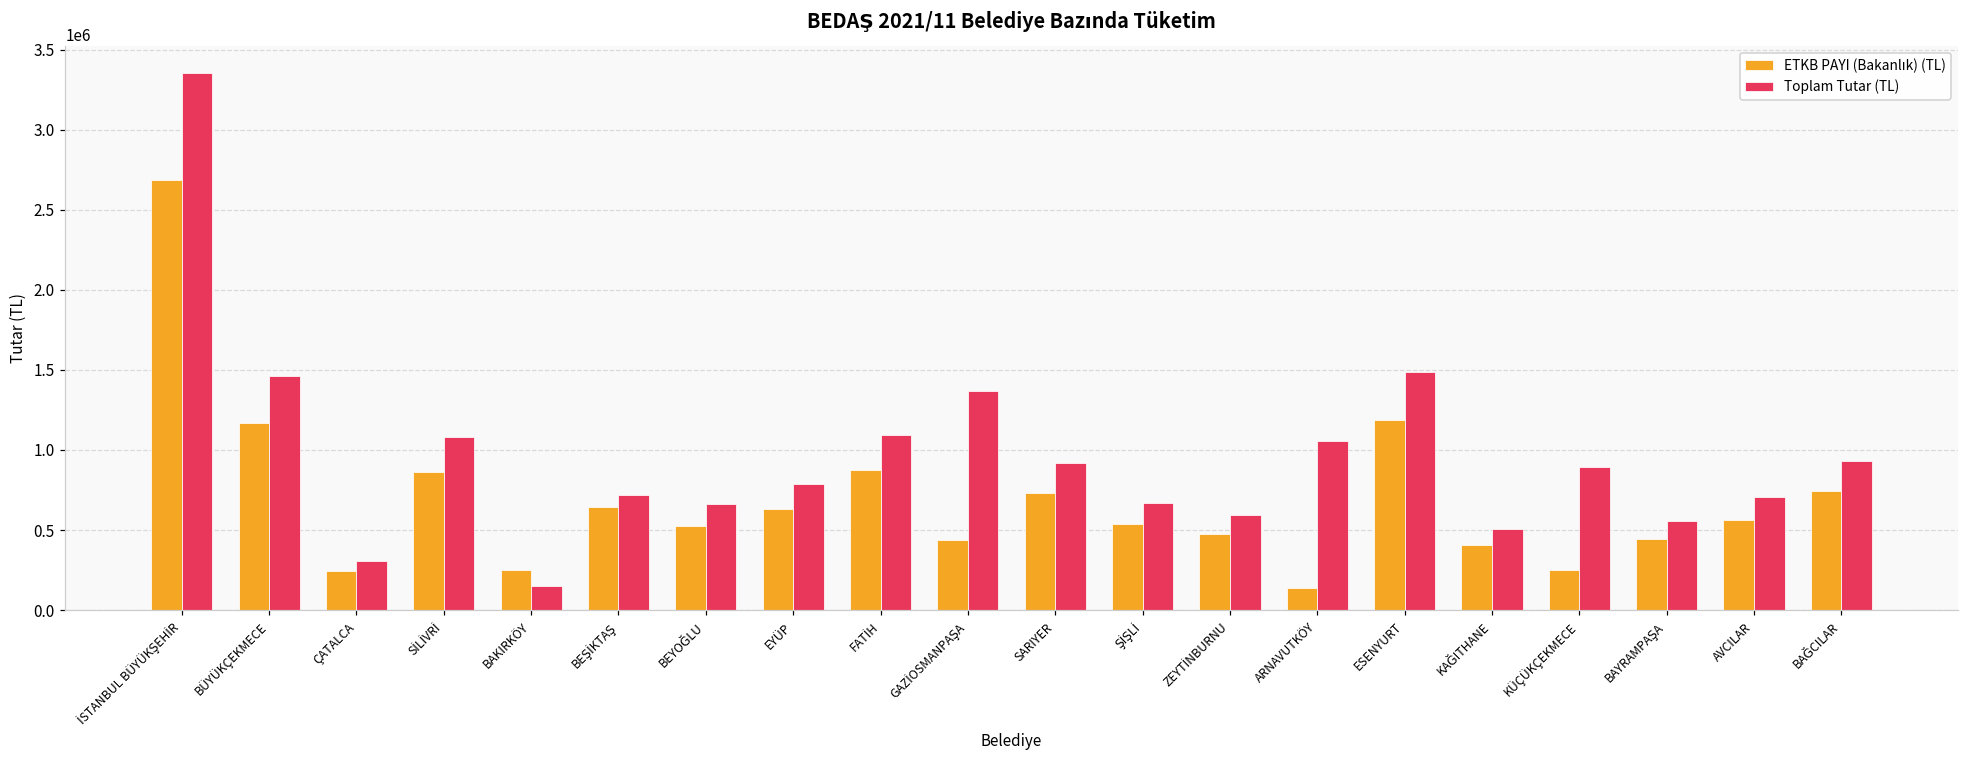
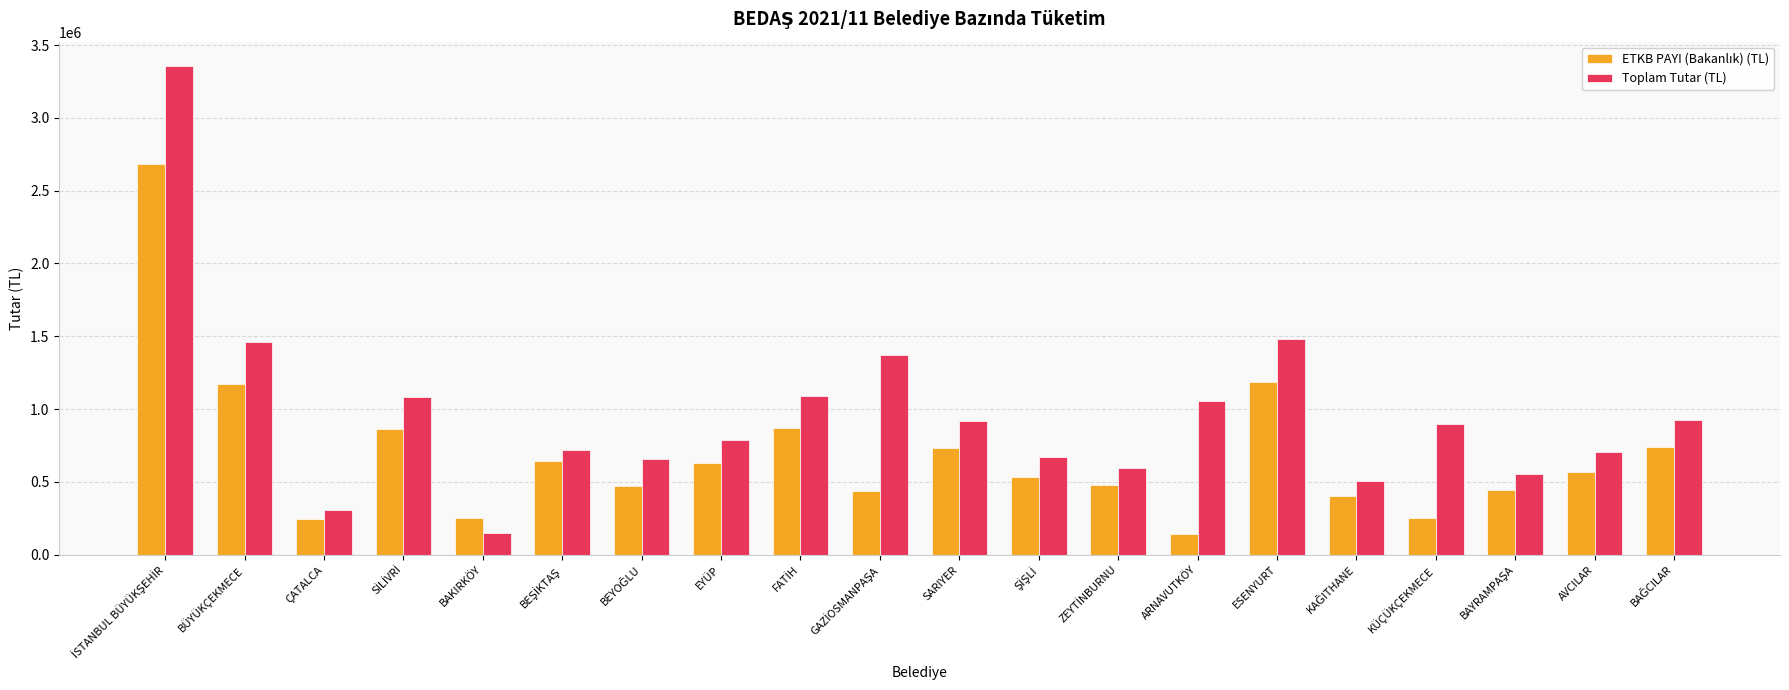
ETKB PAYI (Bakanlık) (TL), BEYOĞLU: 530000 -> 470000
